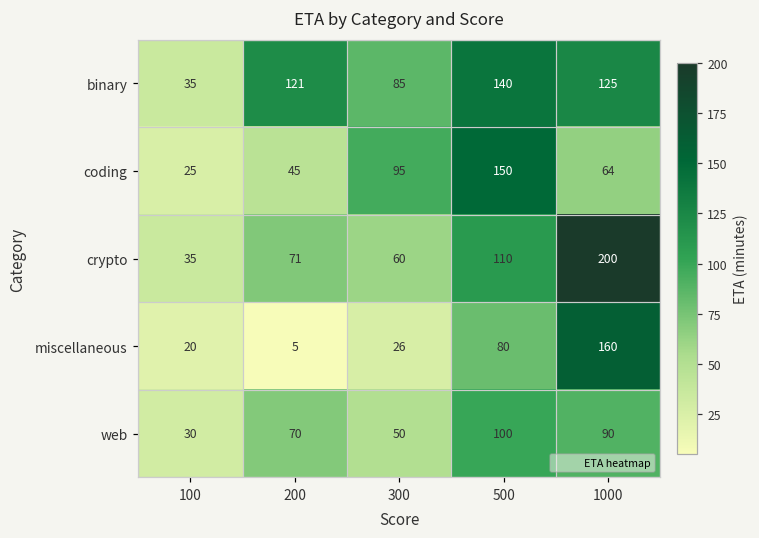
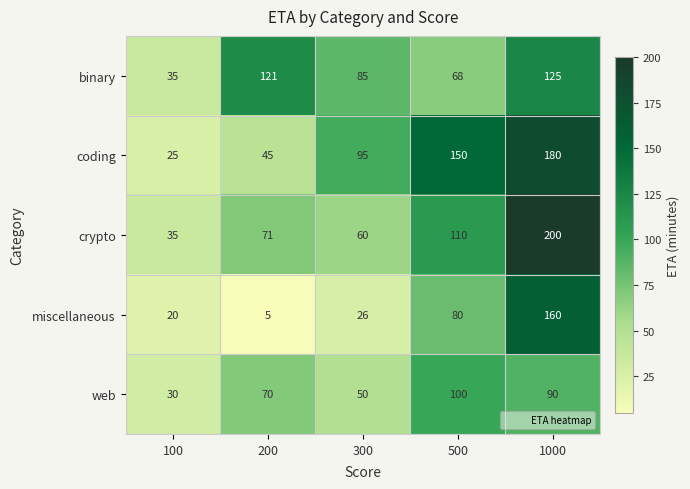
binary, 500: 140 -> 68
coding, 1000: 64 -> 180
